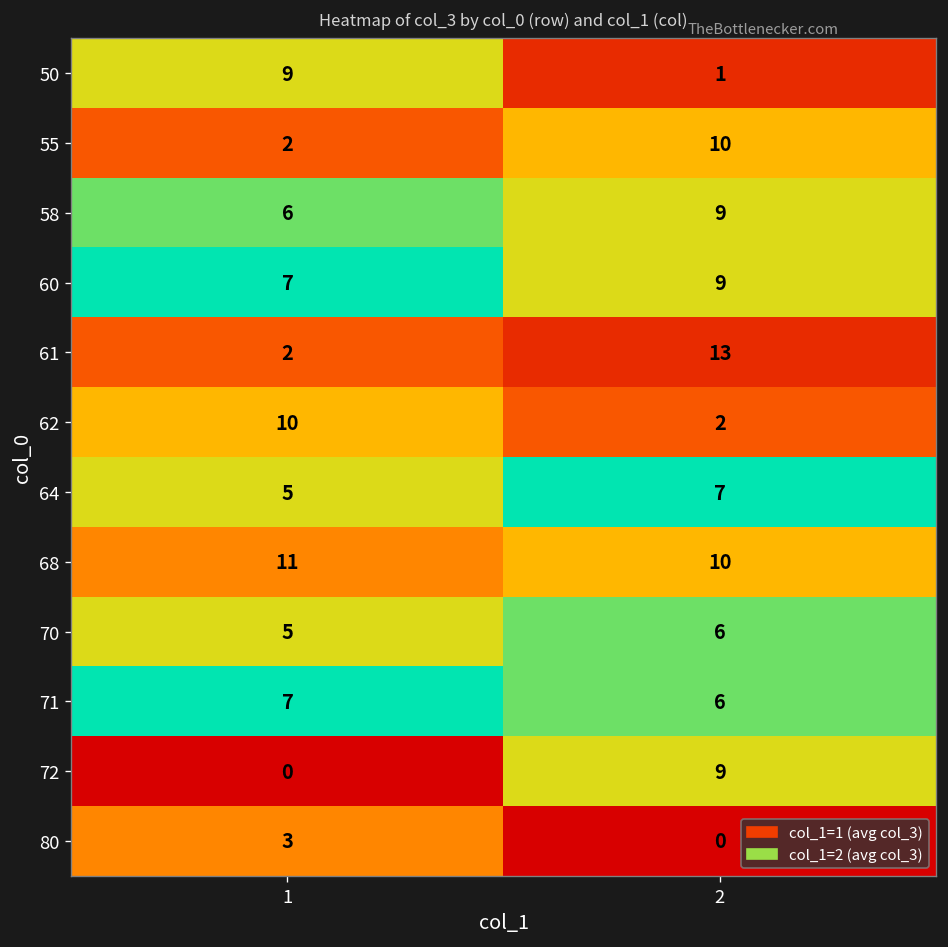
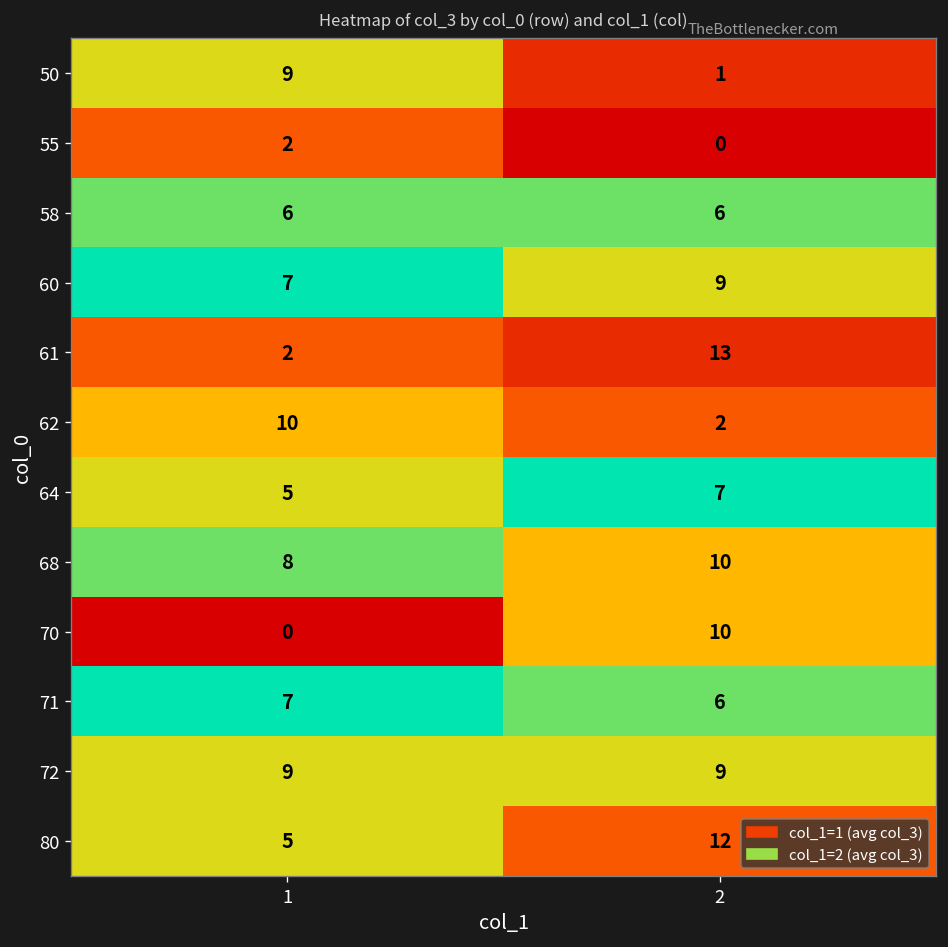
55, 2: 10 -> 0
58, 2: 9 -> 6
68, 1: 11 -> 8
70, 1: 5 -> 0
70, 2: 6 -> 10
72, 1: 0 -> 9
80, 1: 3 -> 5
80, 2: 0 -> 12
